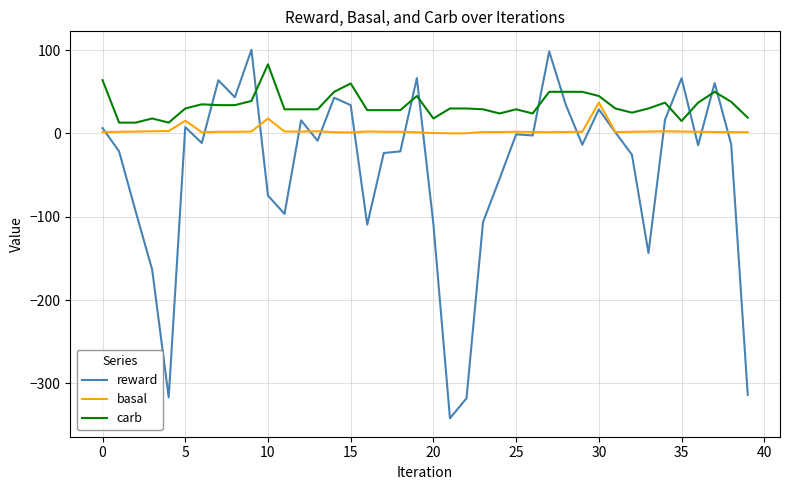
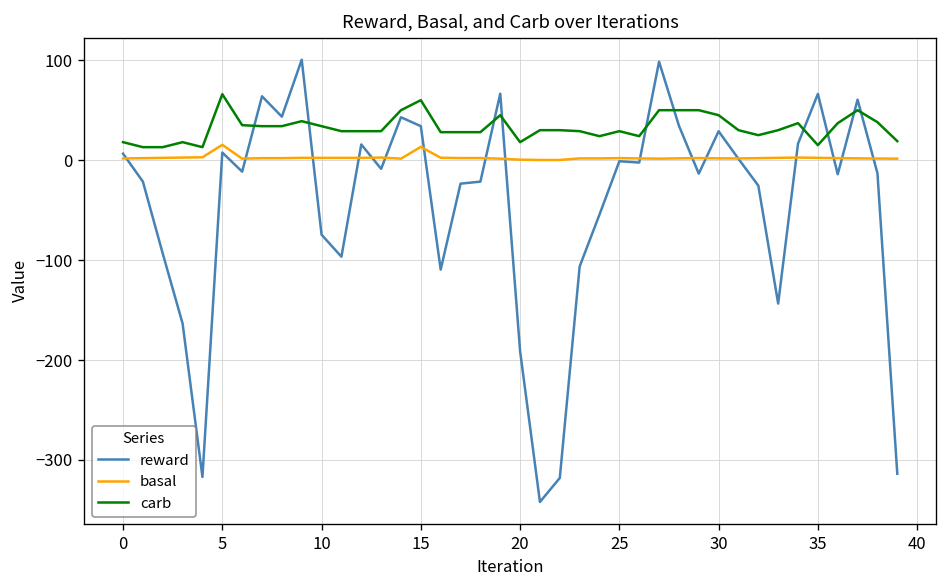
carb, 0: 60 -> 20
carb, 5: 30 -> 70
basal, 10: 20 -> 0
carb, 10: 80 -> 30
basal, 15: 0 -> 10
reward, 20: -110 -> -190
basal, 30: 40 -> 0
